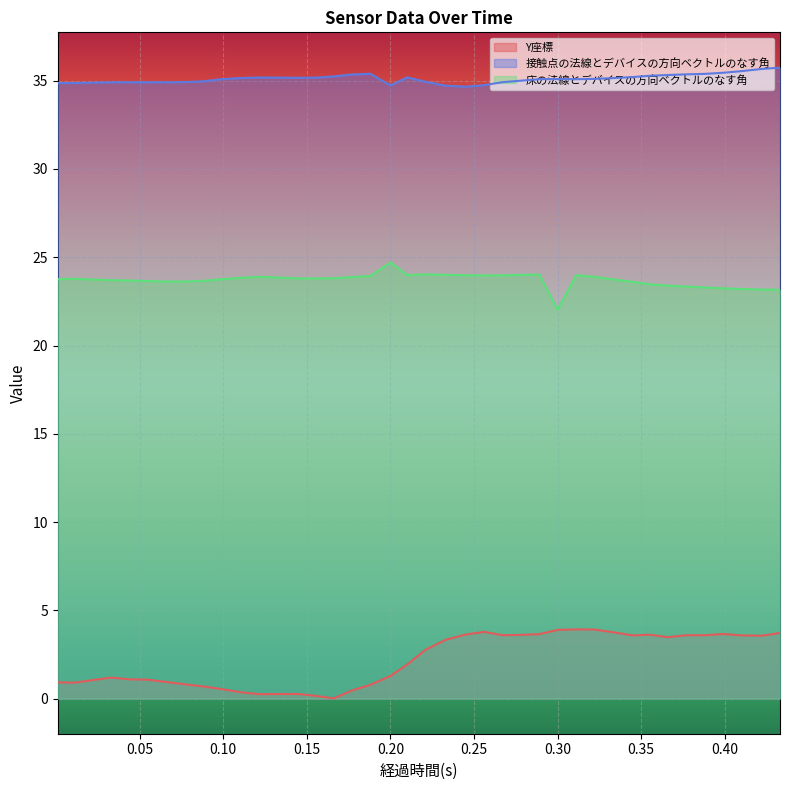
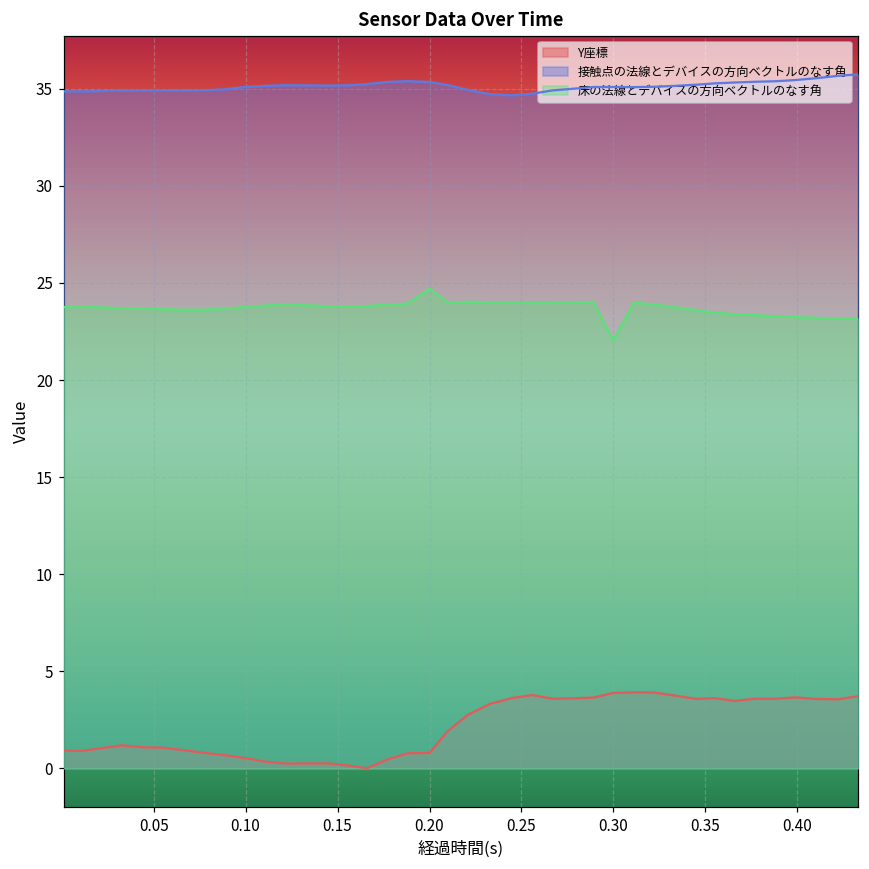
Y座標, 0.20: 1.3 -> 0.8
接触点の法線とデバイスの方向ベクトルのなす角, 0.20: 34.7 -> 35.4
